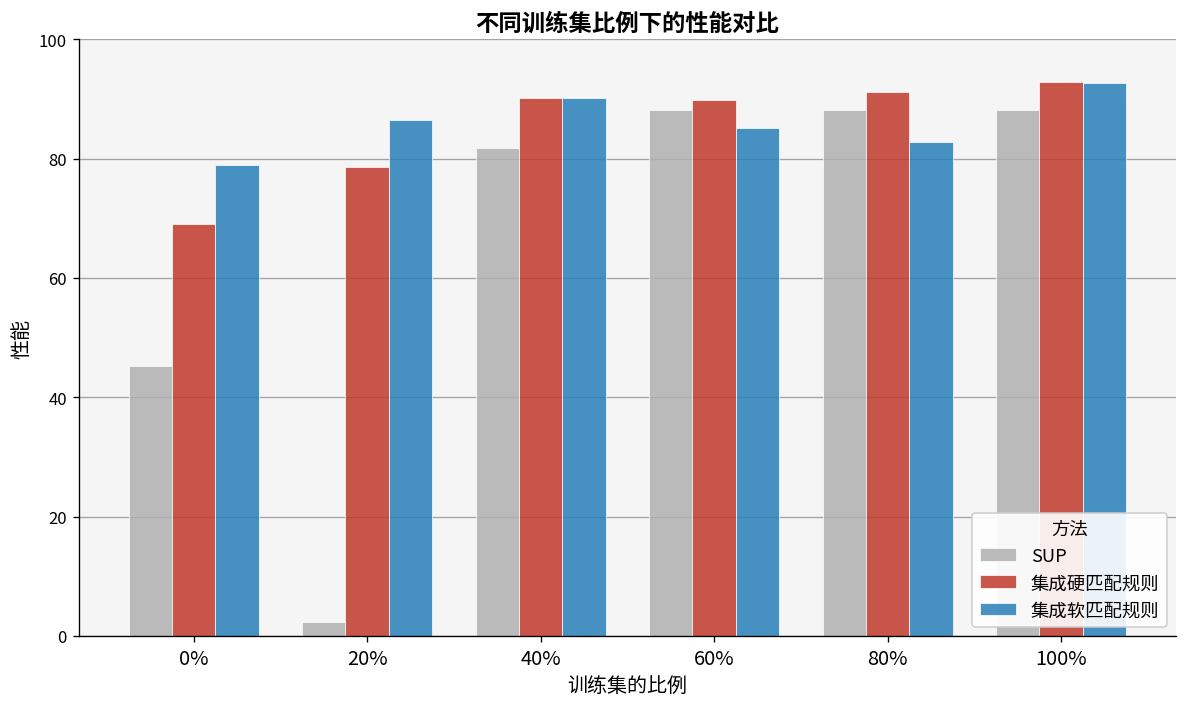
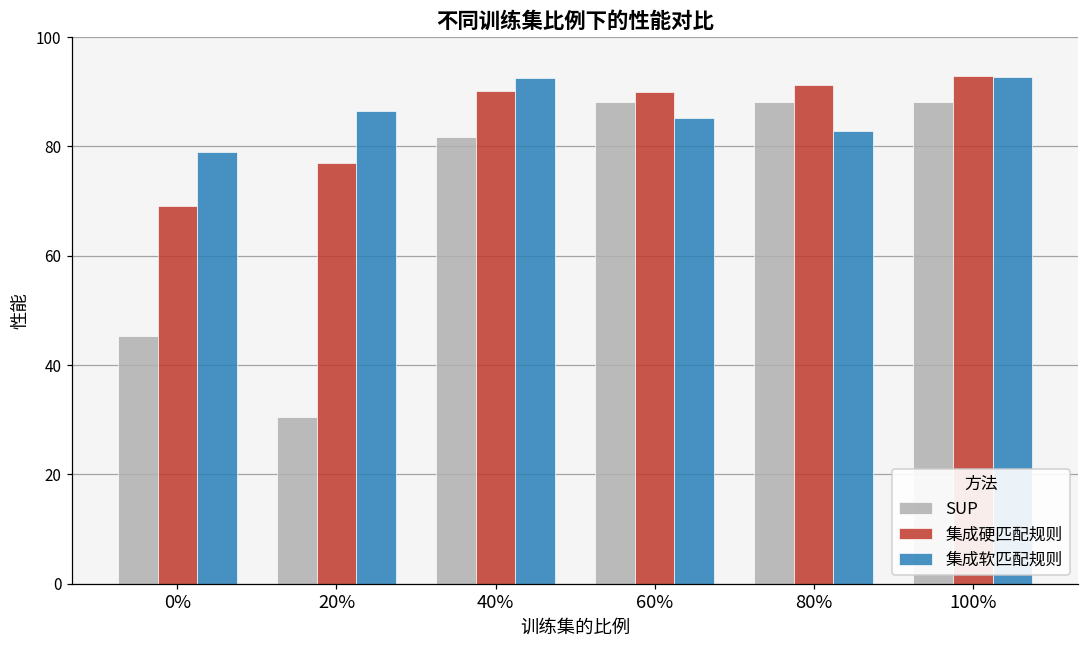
SUP, 20%: 2 -> 31
集成硬匹配规则, 20%: 79 -> 77
集成软匹配规则, 40%: 90 -> 93
